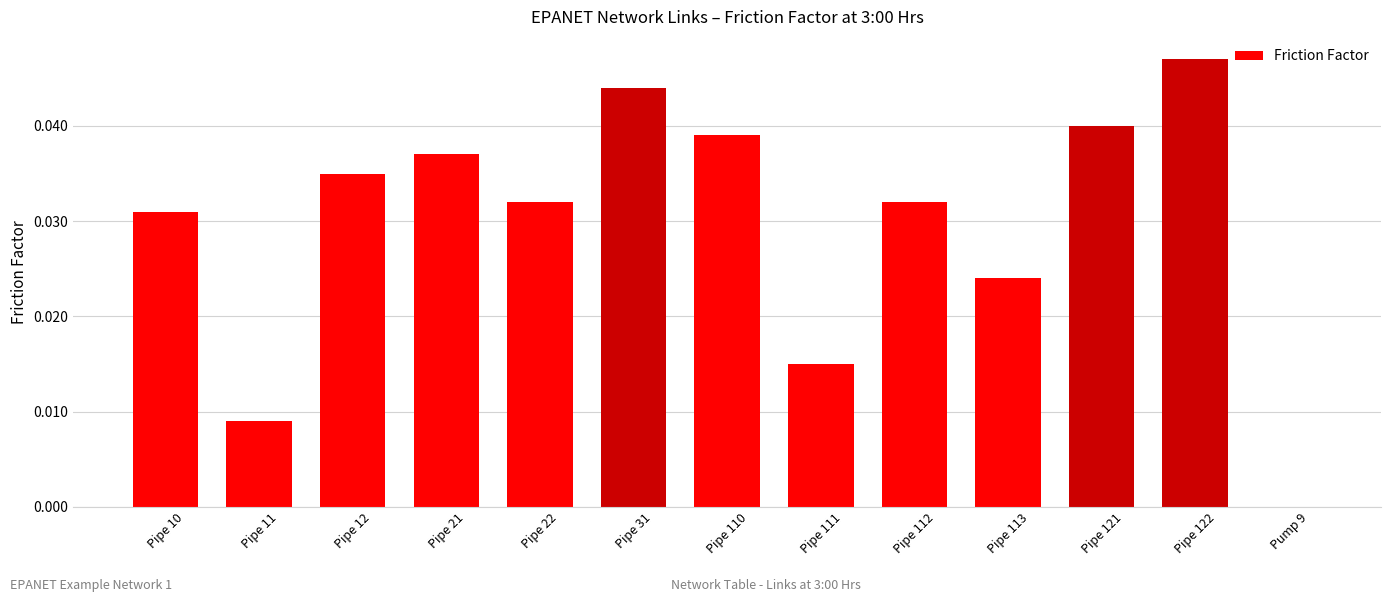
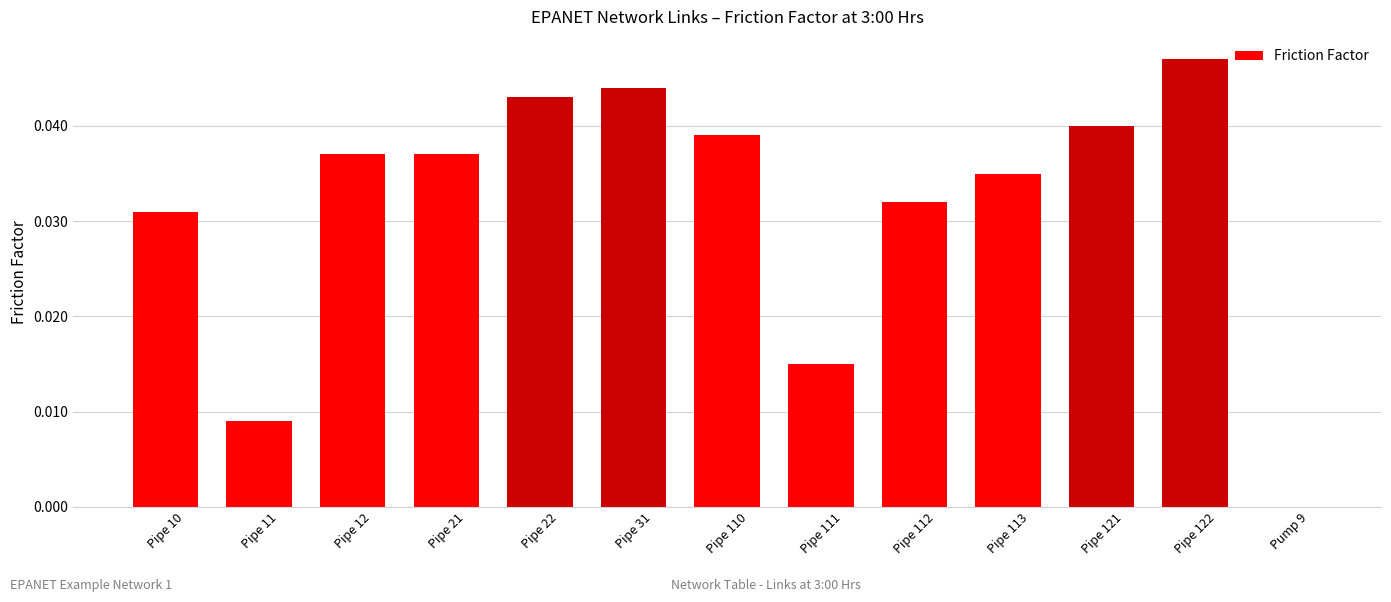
Pipe 12: 0.035 -> 0.037
Pipe 22: 0.032 -> 0.043
Pipe 113: 0.024 -> 0.035
